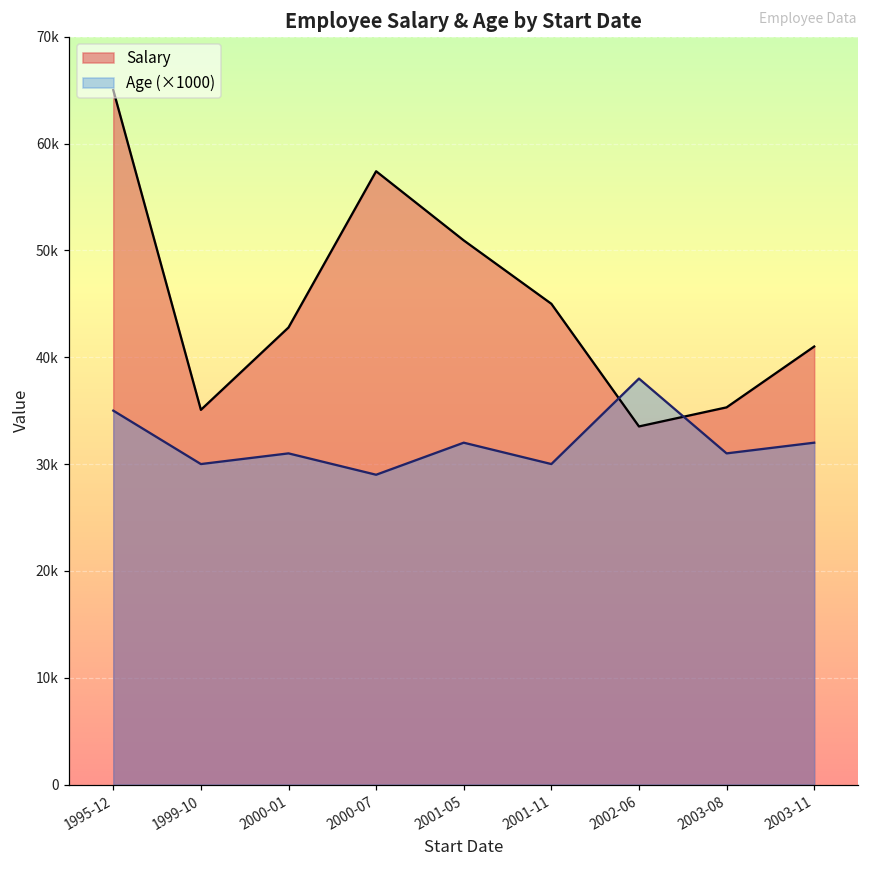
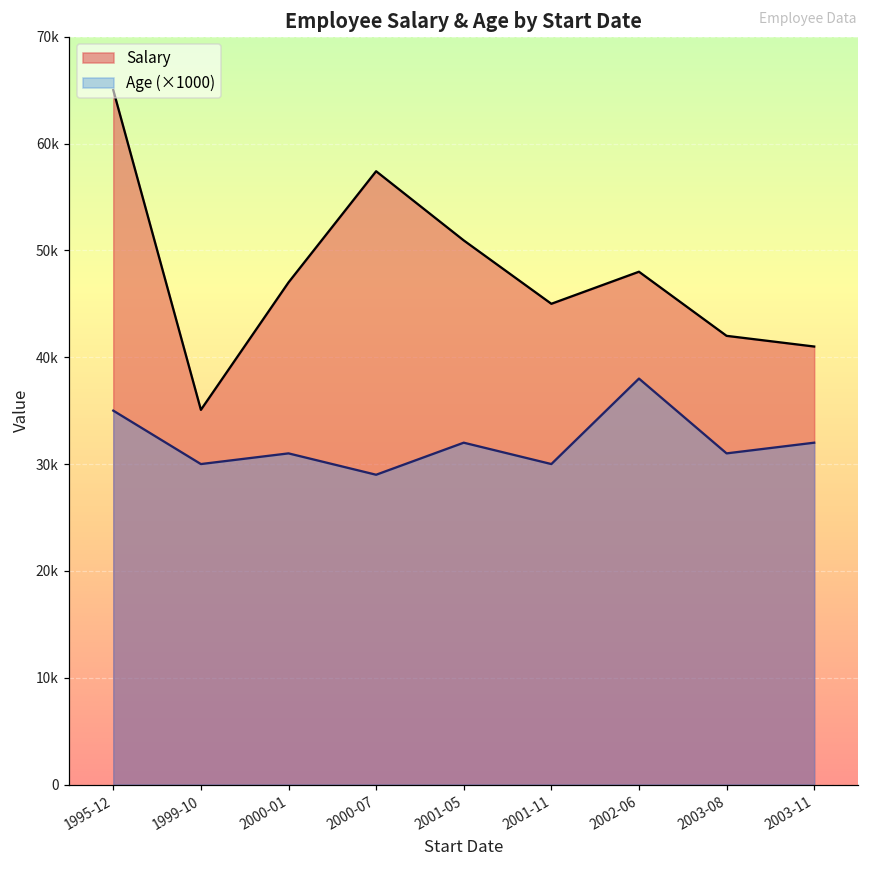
Salary, 2000-01: 43000 -> 47000
Salary, 2002-06: 34000 -> 48000
Salary, 2003-08: 35000 -> 42000
